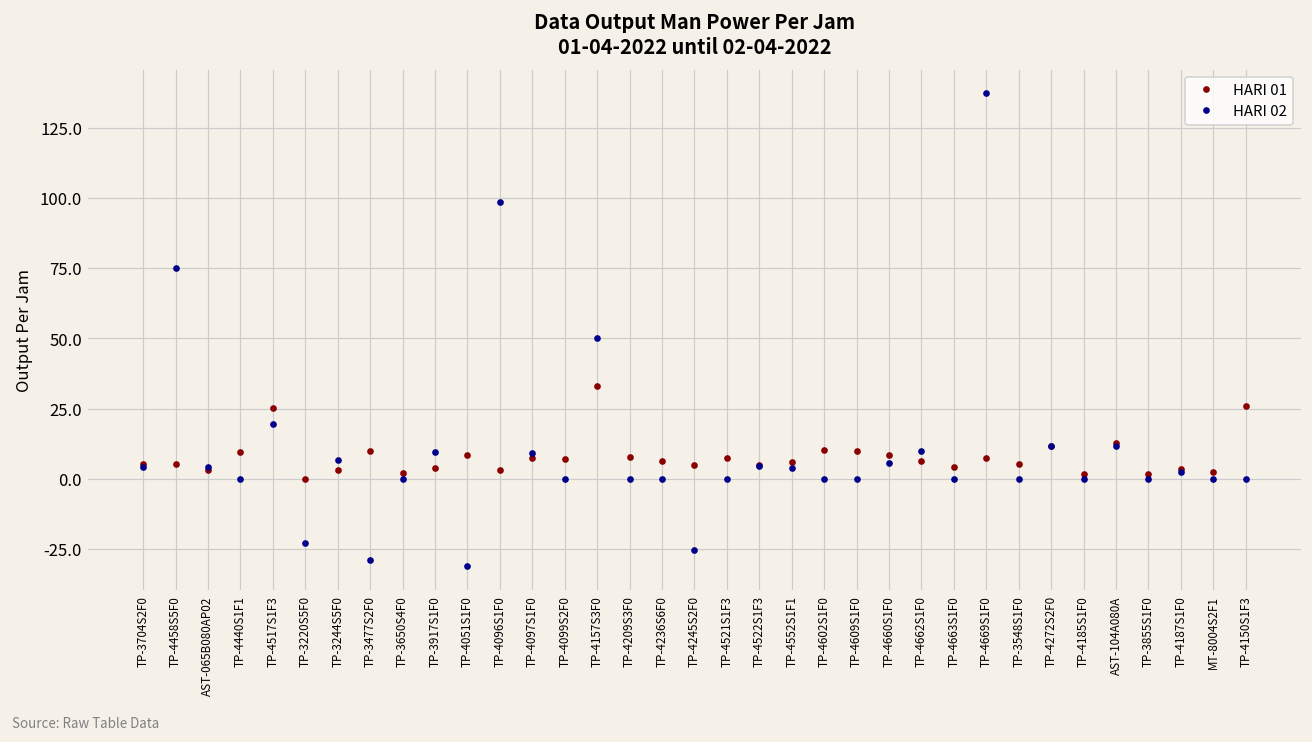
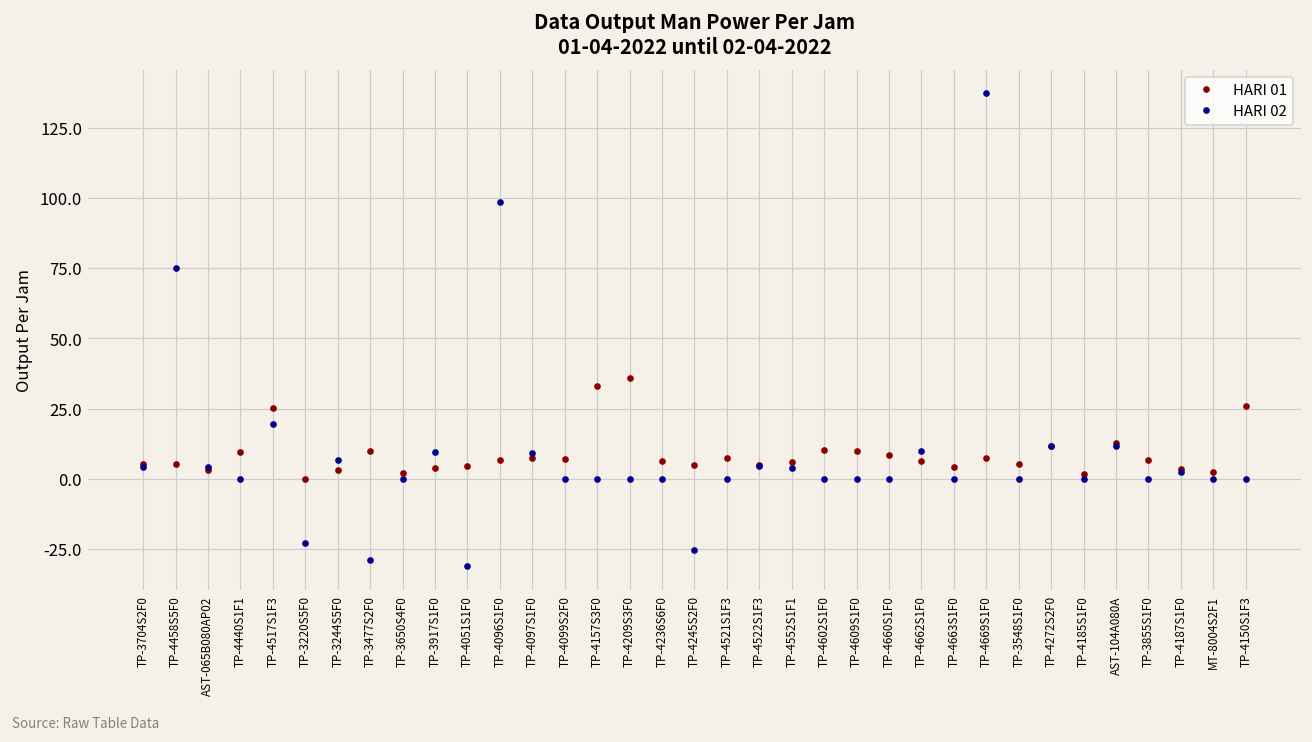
HARI 01, TP-4051S1F0: 9 -> 4
HARI 01, TP-4096S1F0: 3 -> 7
HARI 02, TP-4157S3F0: 50 -> 0
HARI 01, TP-4209S3F0: 8 -> 36
HARI 02, TP-4660S1F0: 6 -> 0
HARI 01, TP-3855S1F0: 2 -> 7
